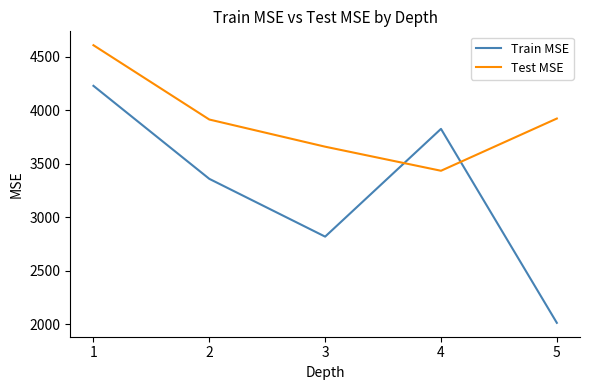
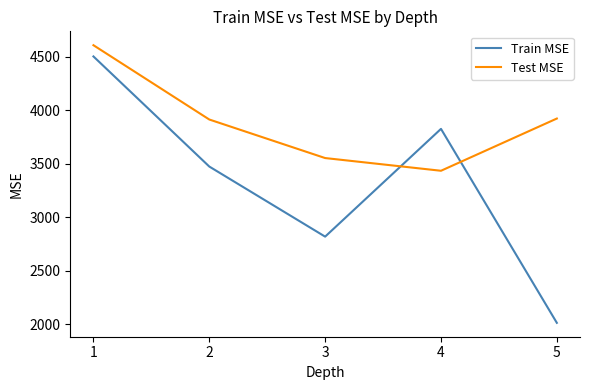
Train MSE, 1: 4230 -> 4500
Train MSE, 2: 3360 -> 3470
Test MSE, 3: 3660 -> 3550
